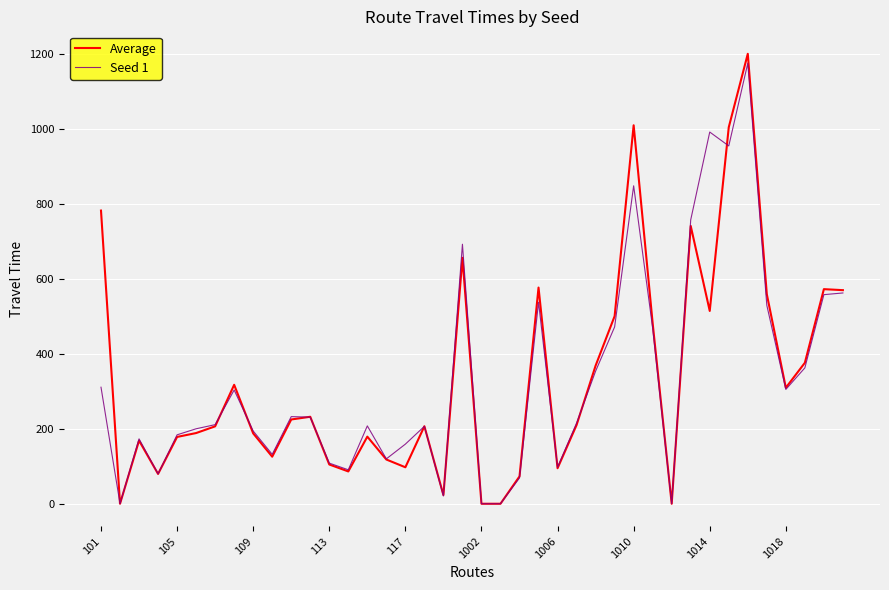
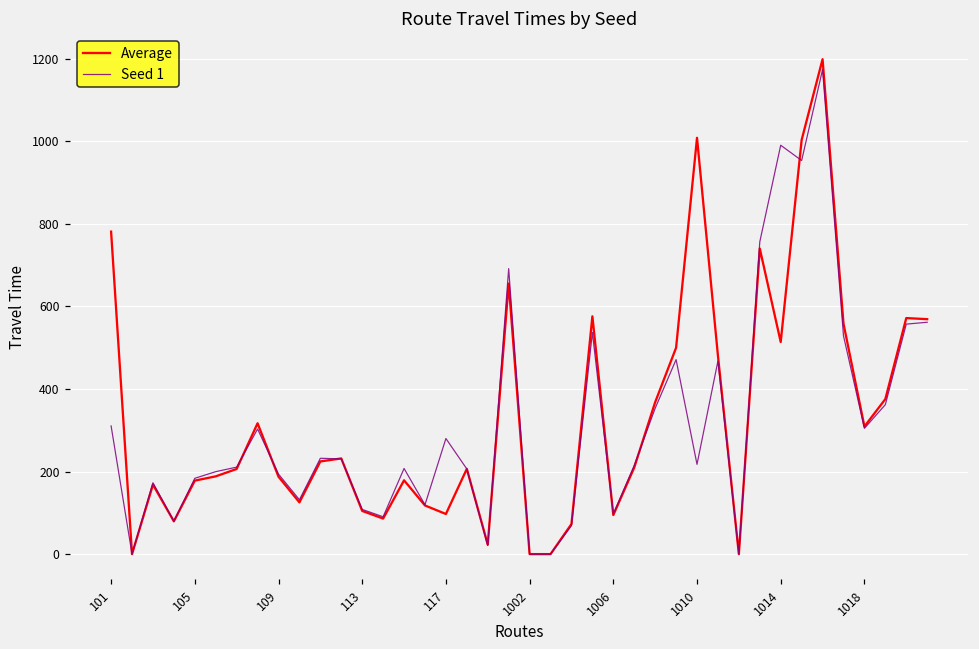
Seed 1, 117: 160 -> 280
Seed 1, 1010: 850 -> 220
